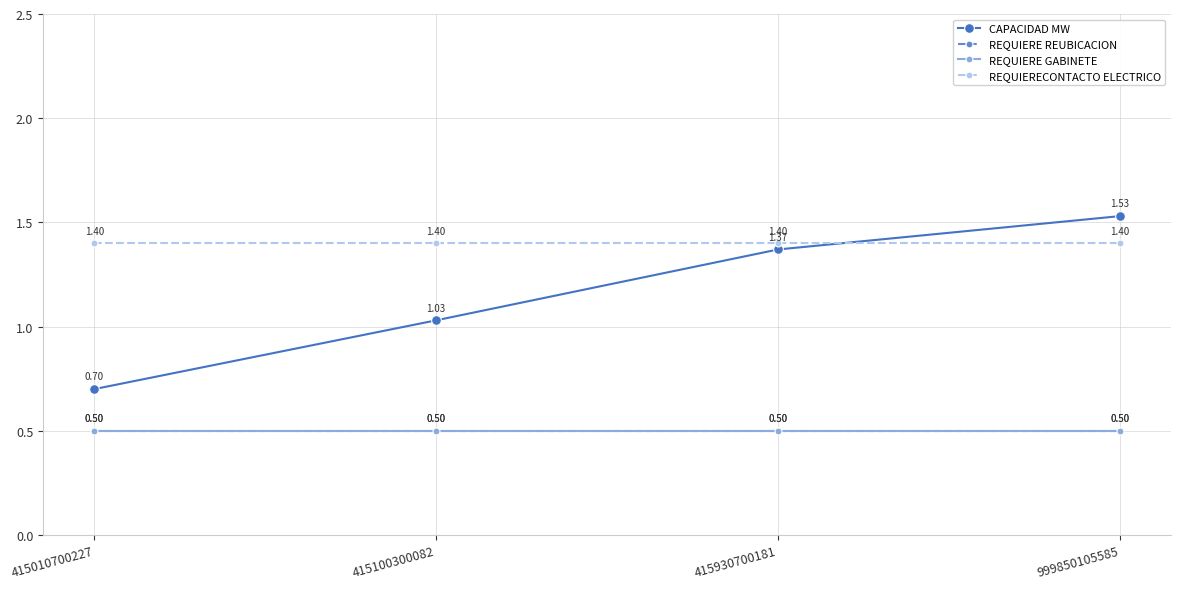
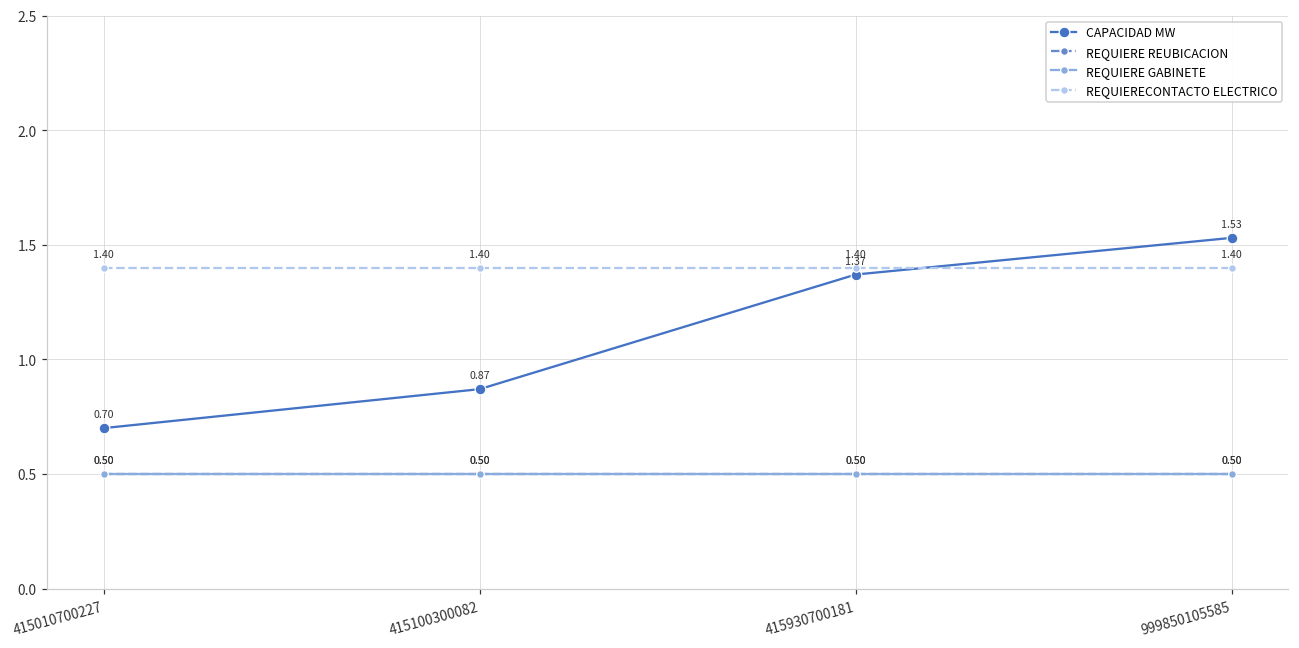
CAPACIDAD MW, 415100300082: 1.03 -> 0.87
